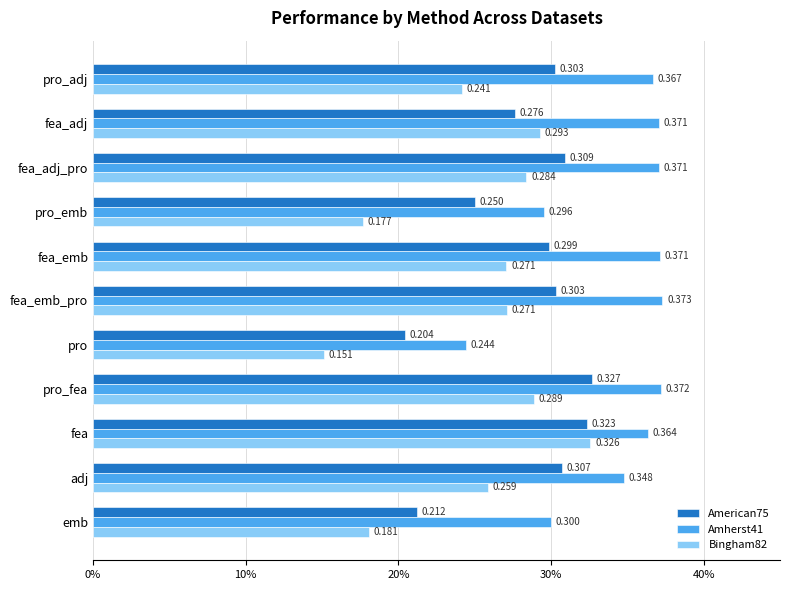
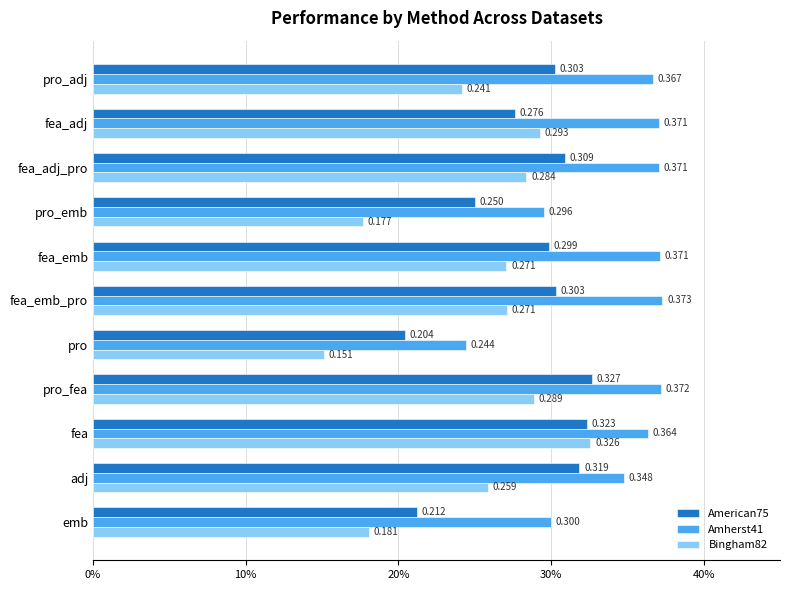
American75, adj: 0.307 -> 0.319
